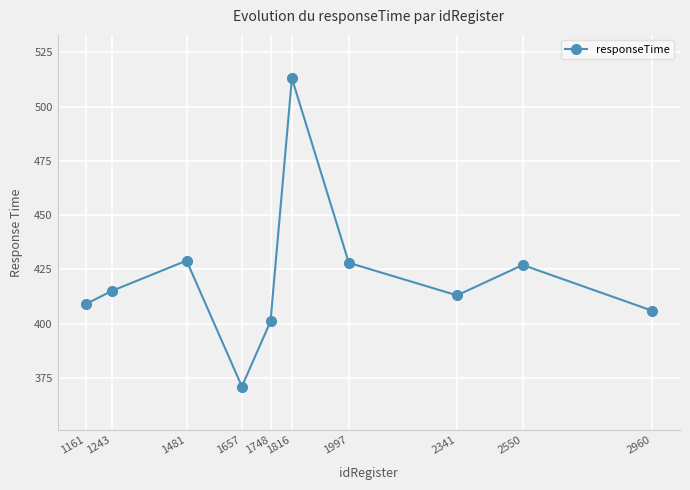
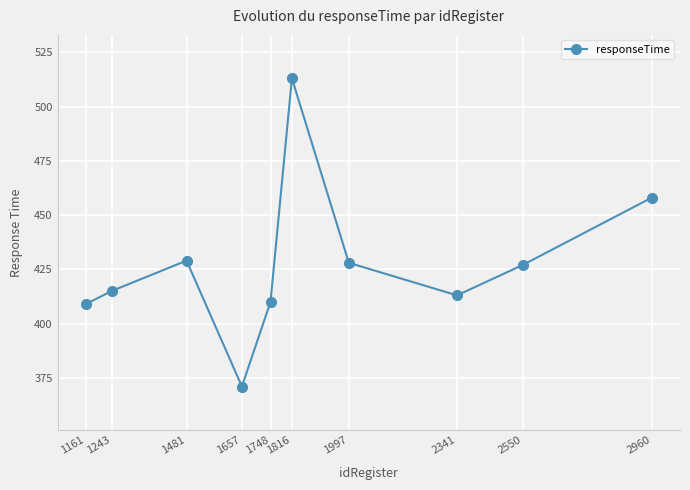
1748: 401 -> 410
2960: 406 -> 458
